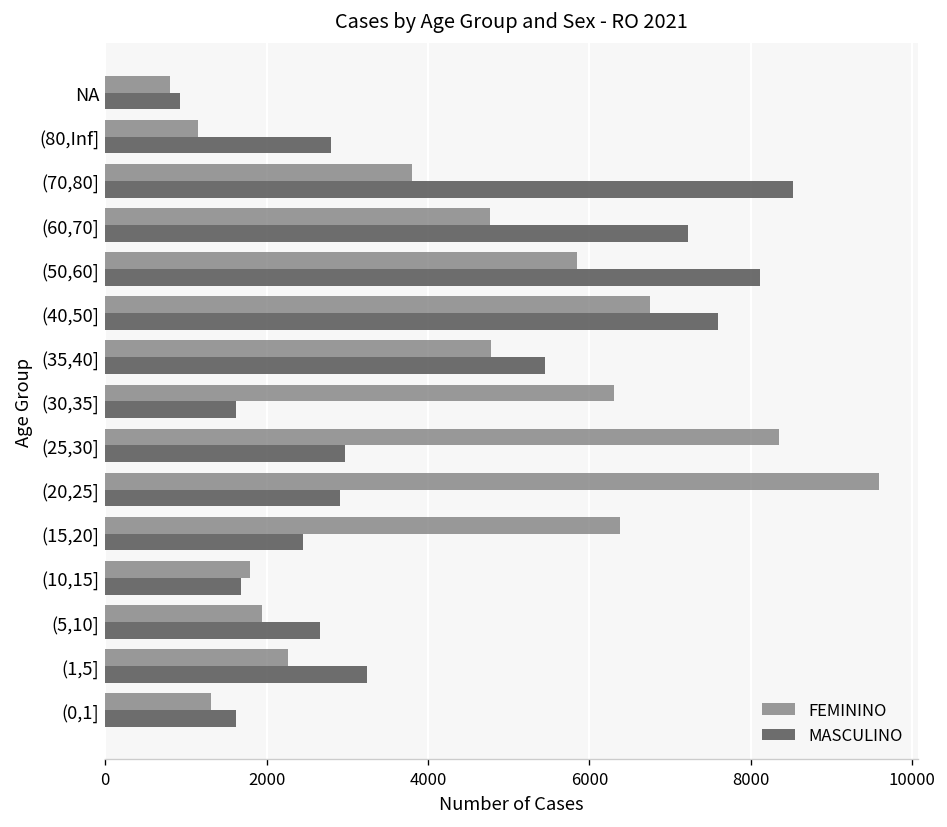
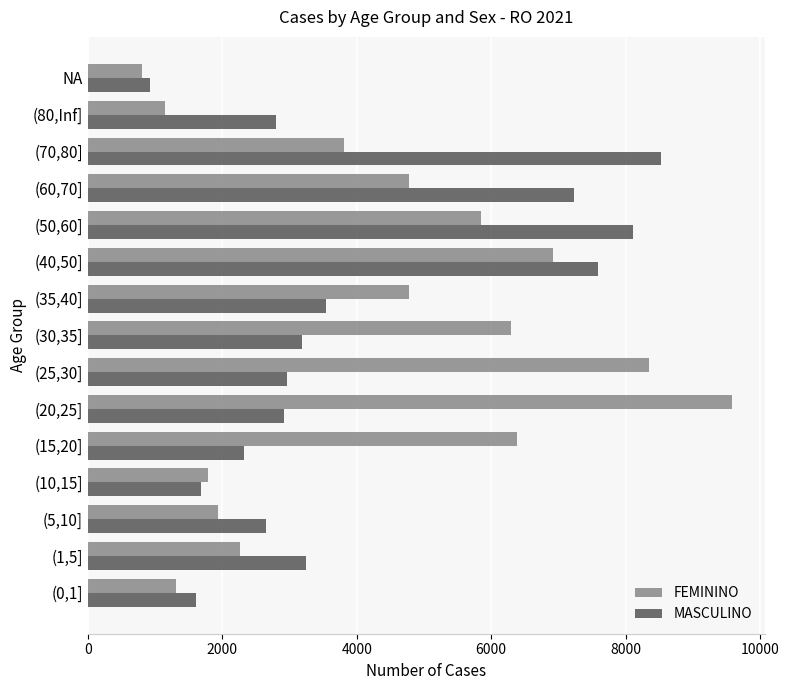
FEMININO, (40,50]: 6700 -> 6900
MASCULINO, (35,40]: 5500 -> 3500
MASCULINO, (30,35]: 1600 -> 3200
MASCULINO, (15,20]: 2500 -> 2300
